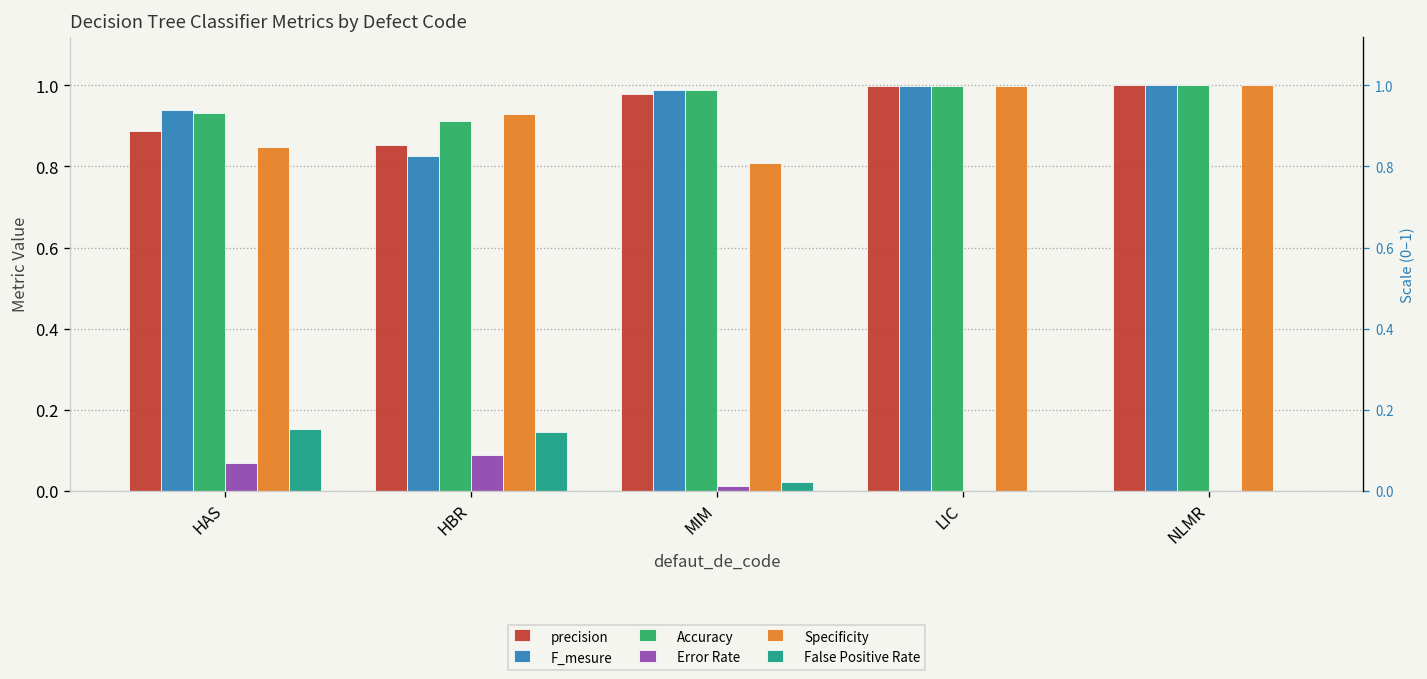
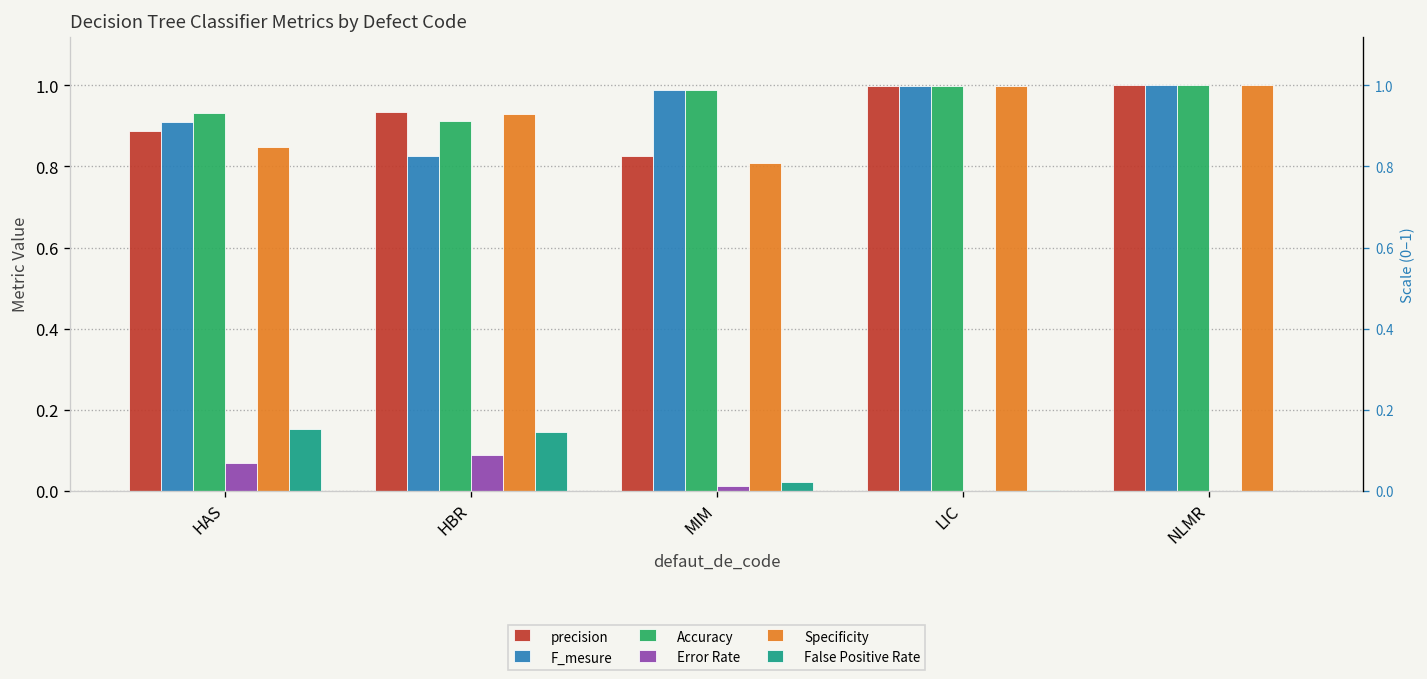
F_mesure, HAS: 0.94 -> 0.91
precision, HBR: 0.85 -> 0.93
precision, MIM: 0.98 -> 0.83
